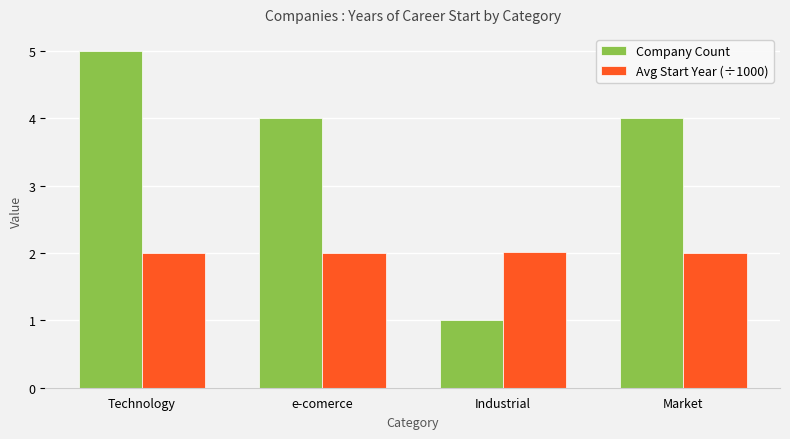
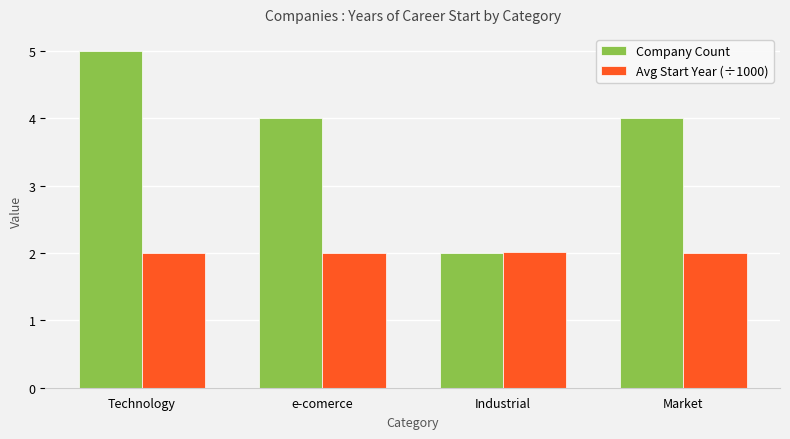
Company Count, Industrial: 1 -> 2
